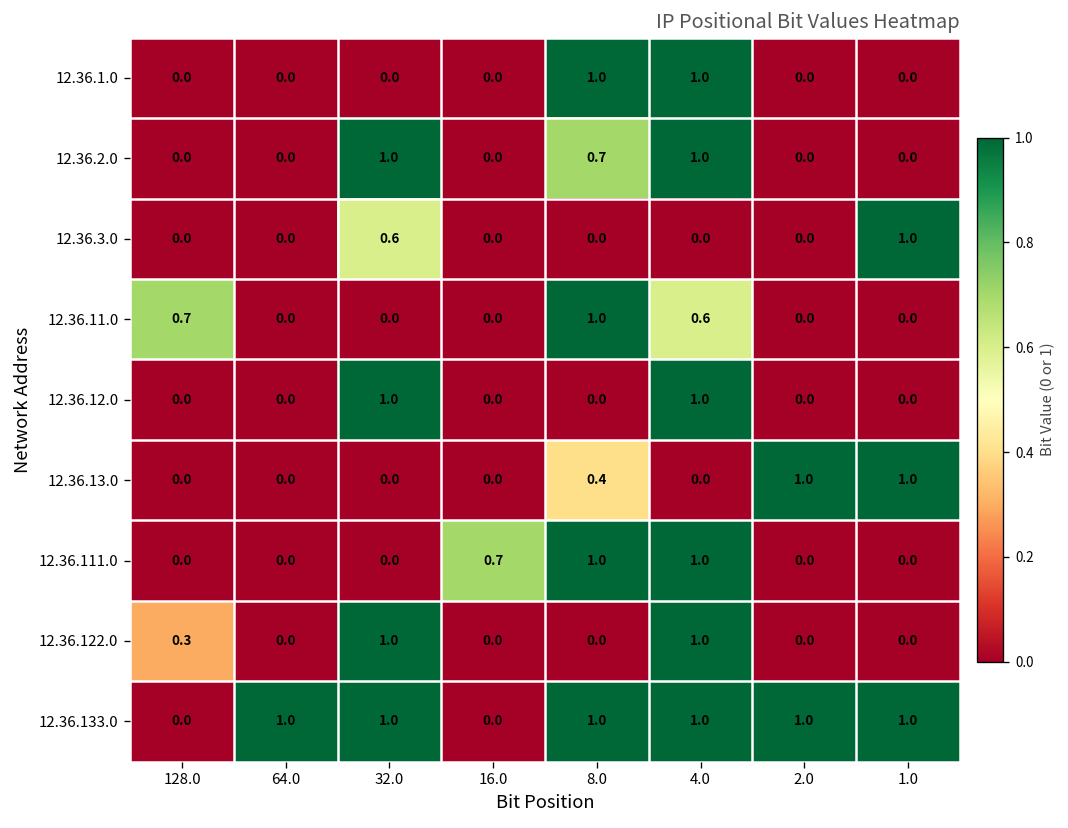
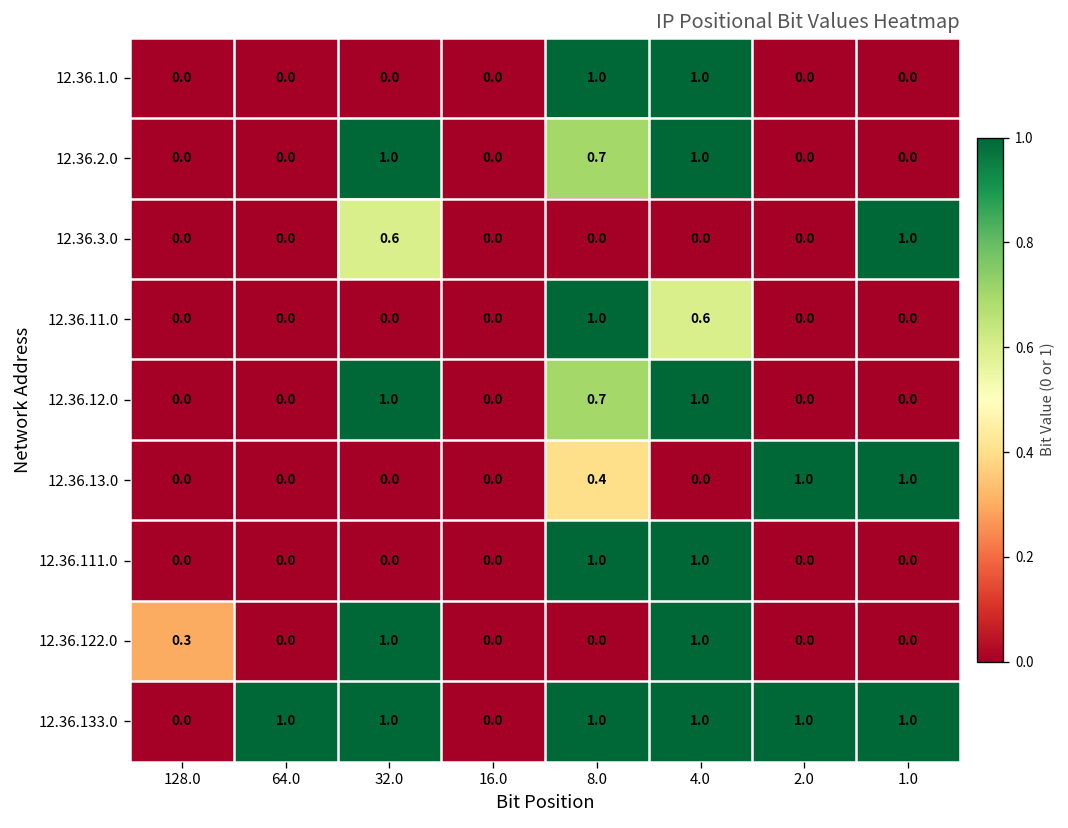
12.36.11.0, 128.0: 0.7 -> 0.0
12.36.12.0, 8.0: 0.0 -> 0.7
12.36.111.0, 16.0: 0.7 -> 0.0
